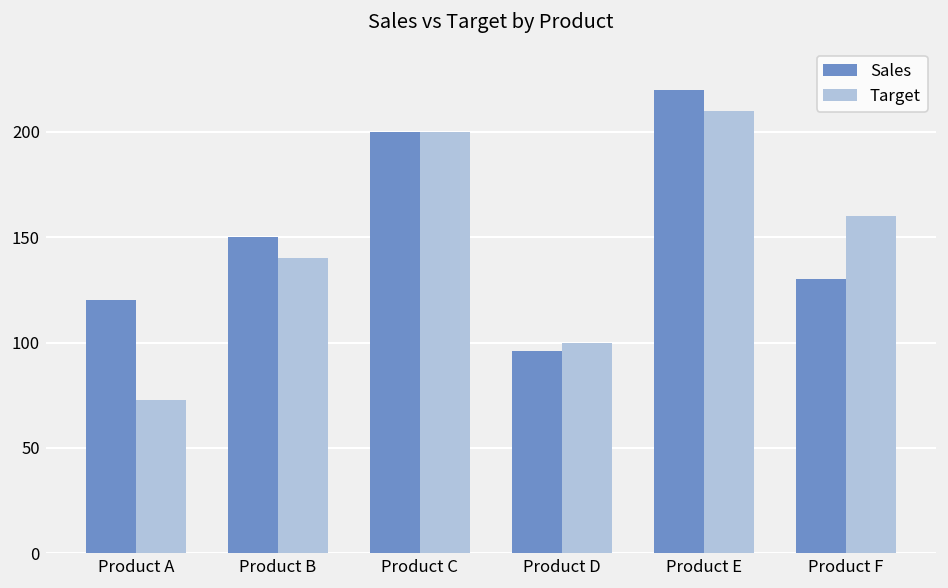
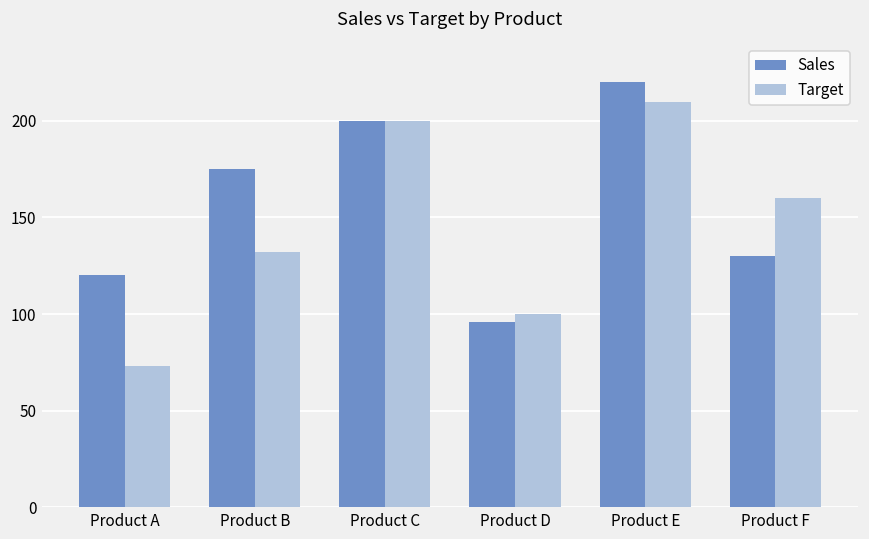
Sales, Product B: 150 -> 175
Target, Product B: 140 -> 132
